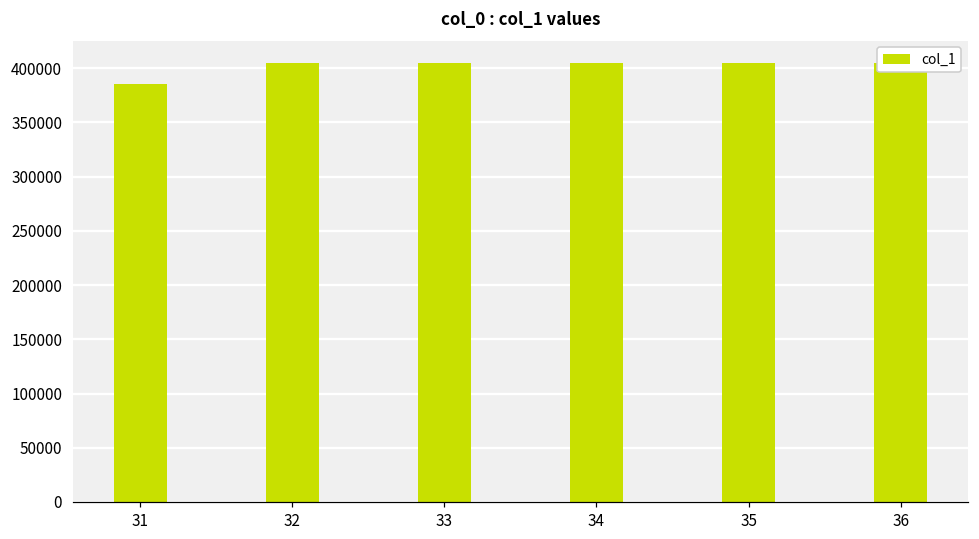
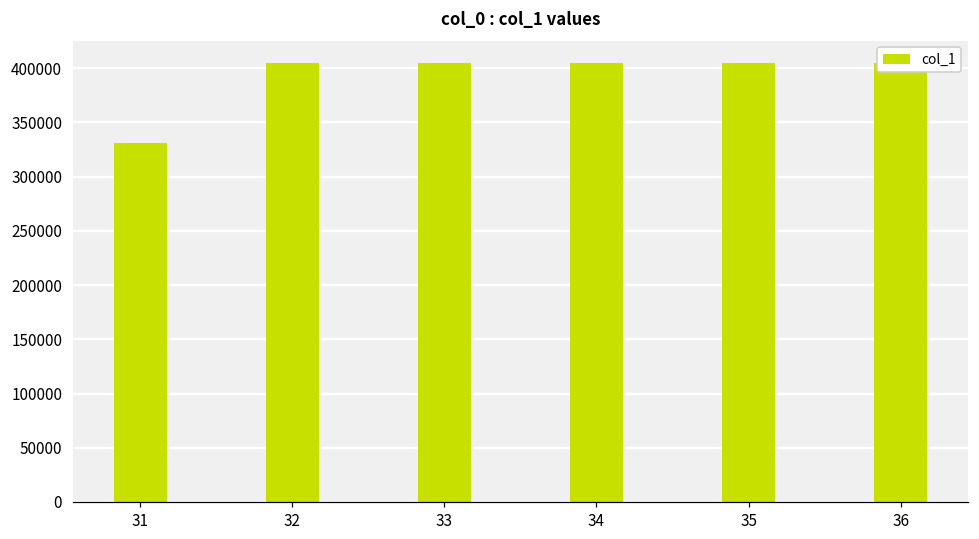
31: 390000 -> 330000
